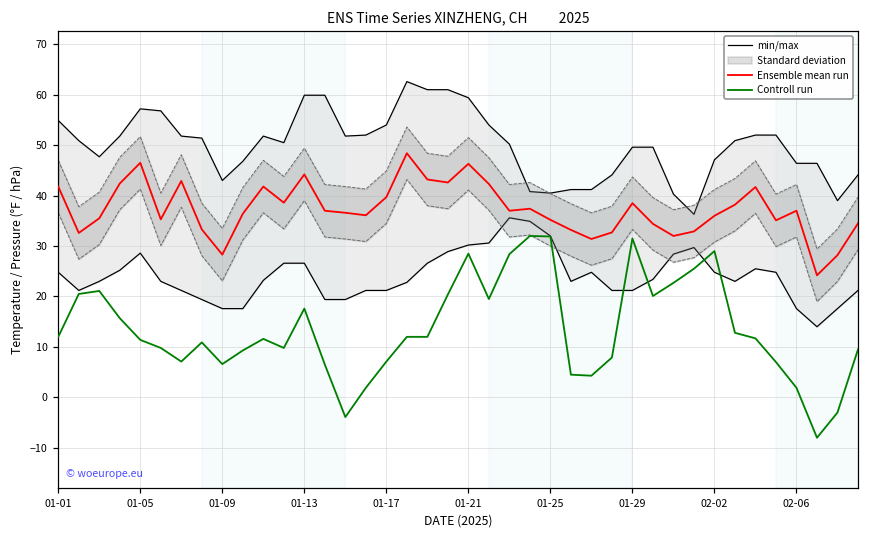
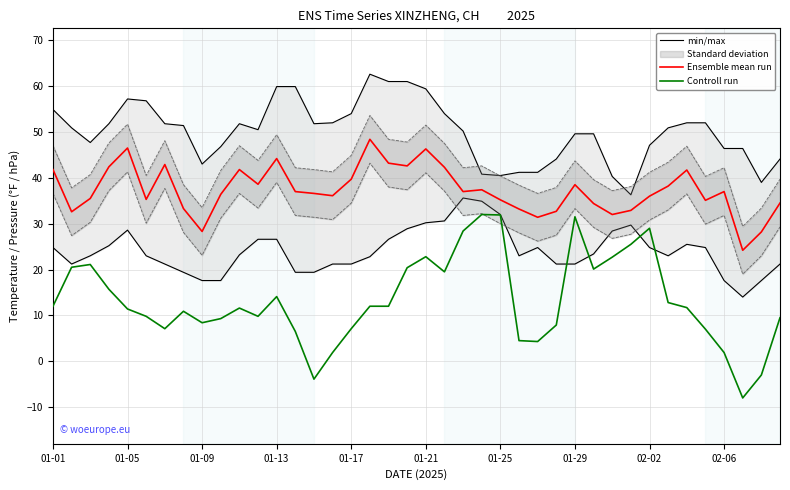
Controll run, 01-09: 7 -> 8
Controll run, 01-13: 18 -> 14
Controll run, 01-21: 29 -> 23
